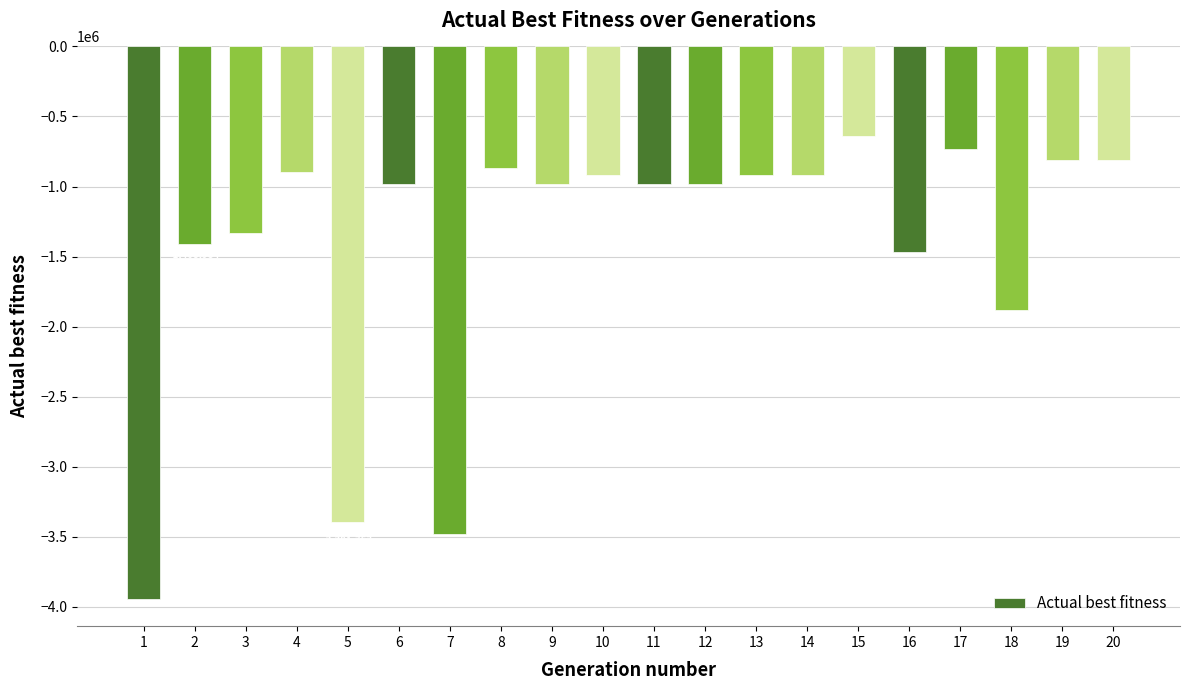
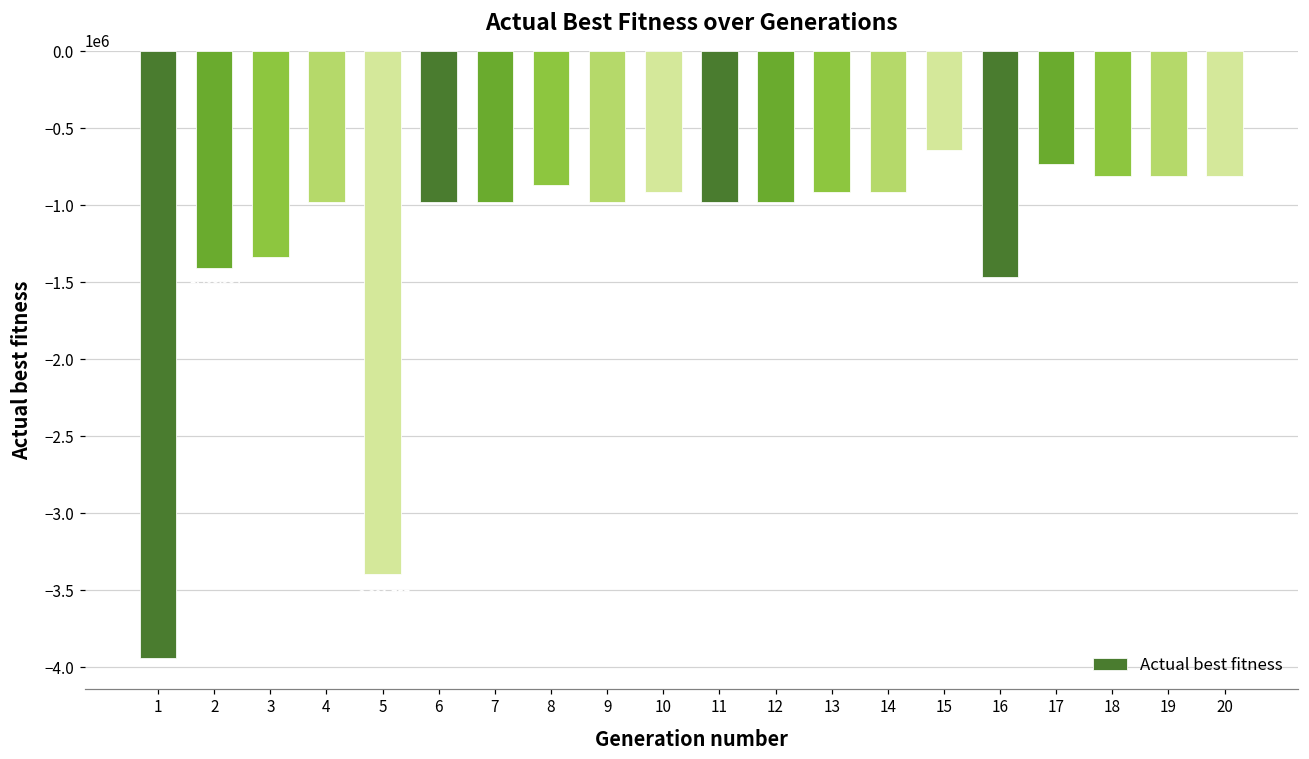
4: -900000 -> -980000
7: -3480000 -> -980000
18: -1880000 -> -810000
